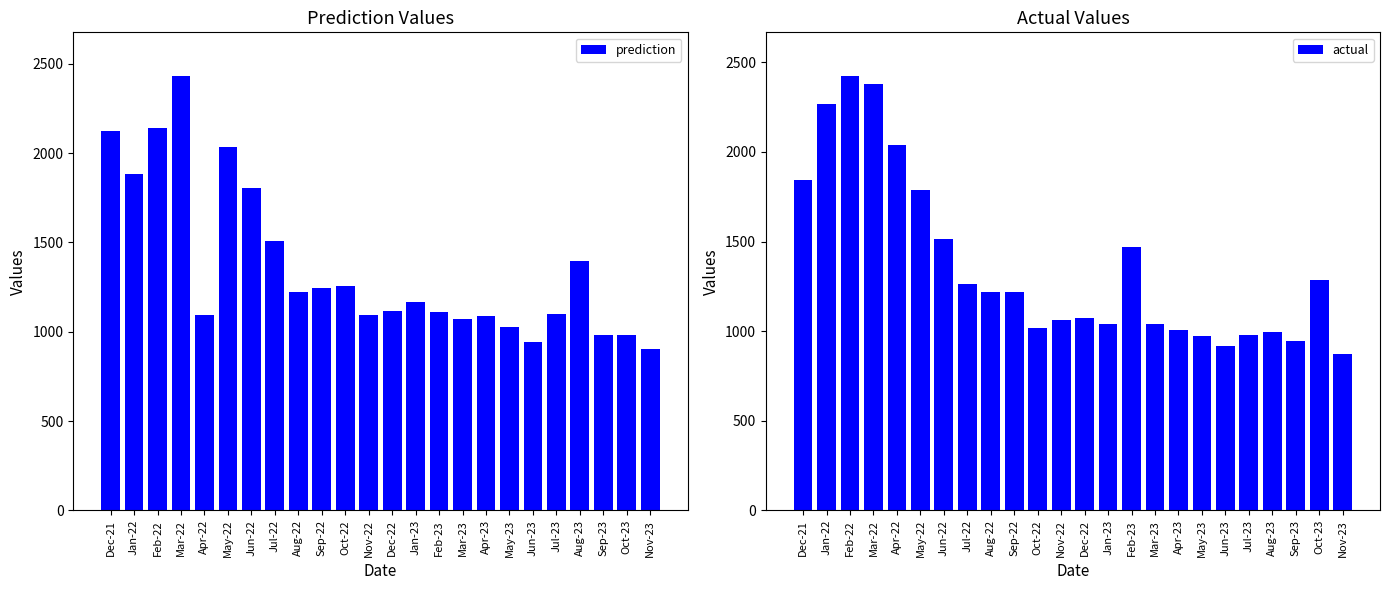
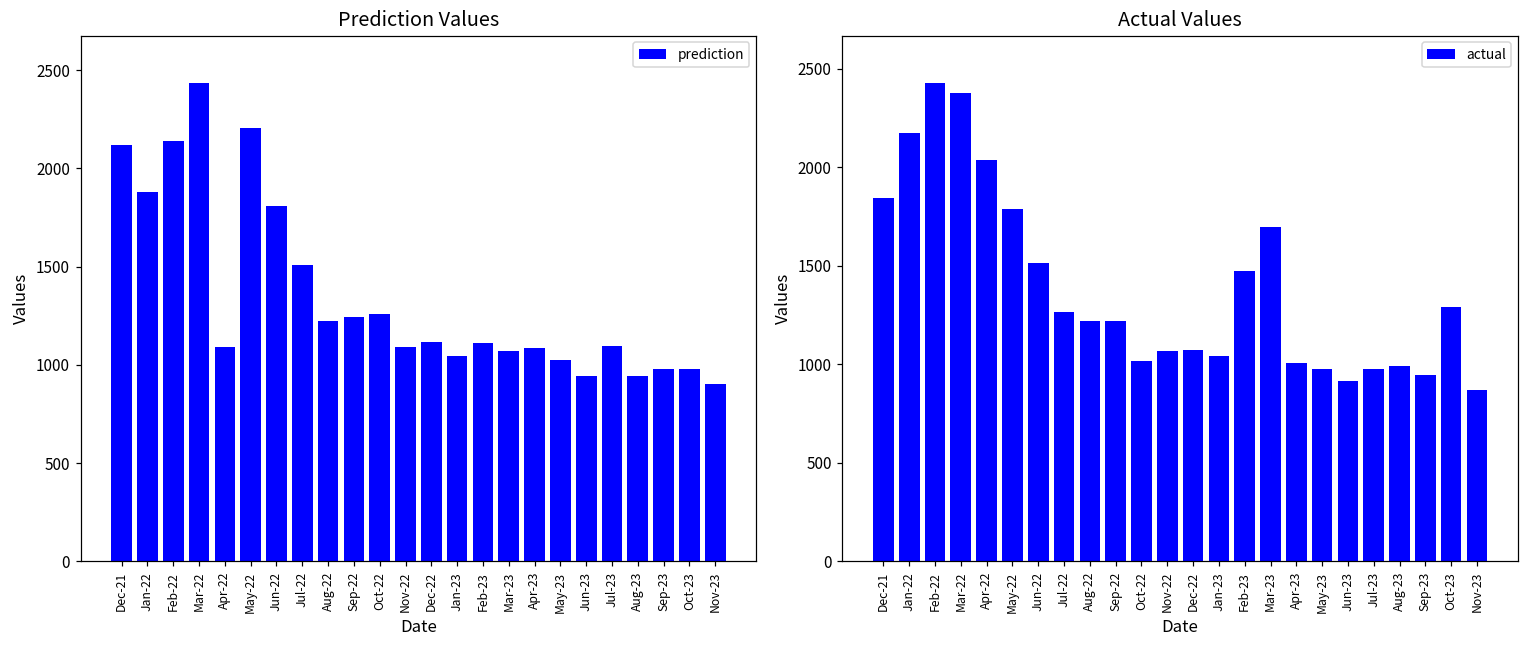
Prediction Values, May-22: 2030 -> 2210
Prediction Values, Jan-23: 1160 -> 1050
Prediction Values, Aug-23: 1400 -> 950
Actual Values, Jan-22: 2270 -> 2170
Actual Values, Mar-23: 1040 -> 1700
